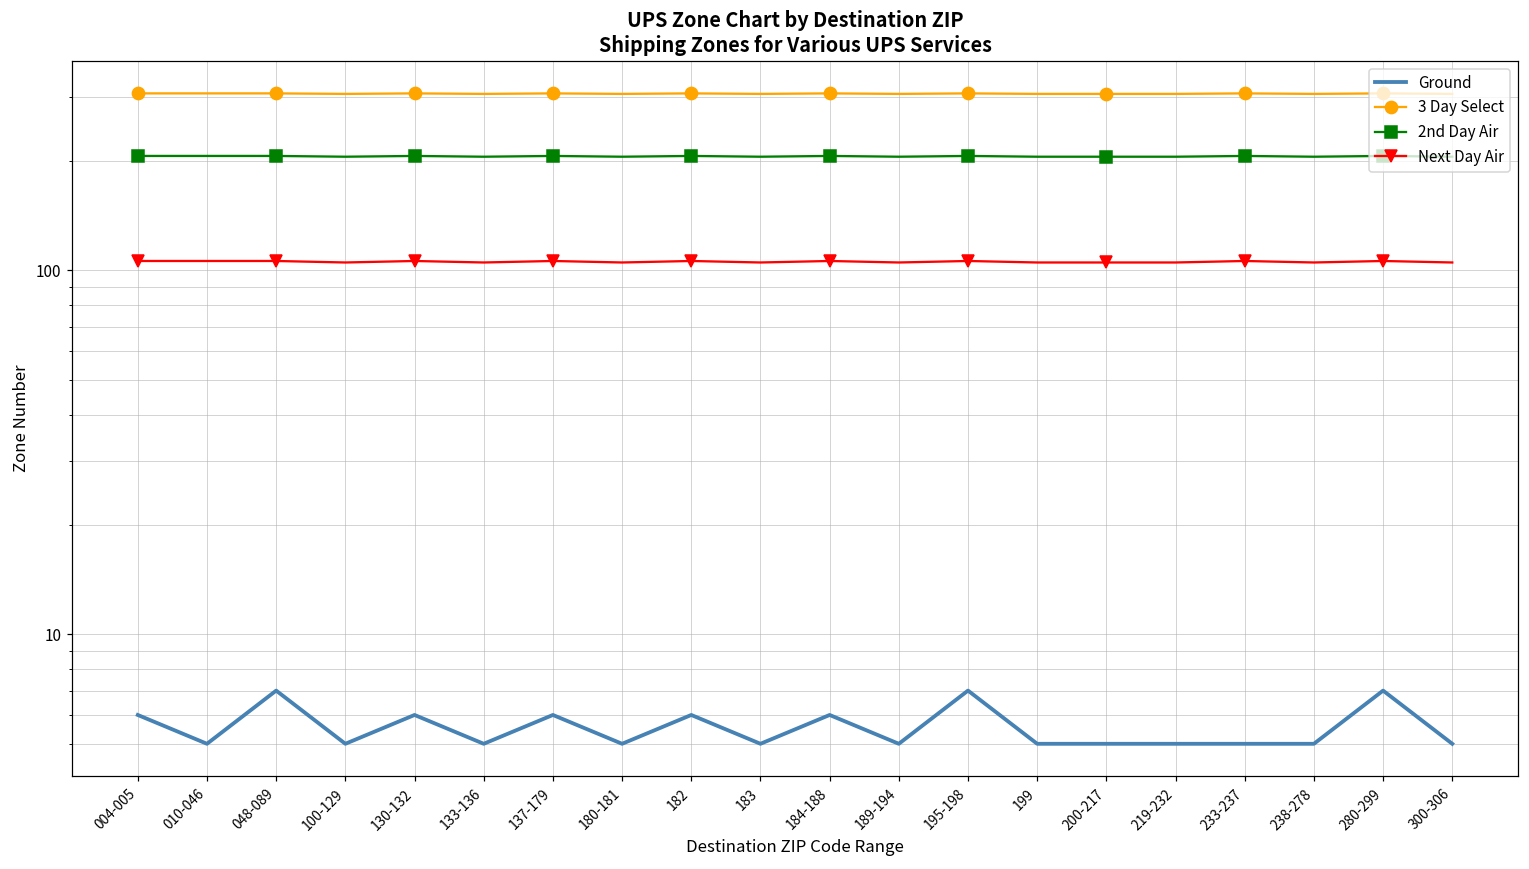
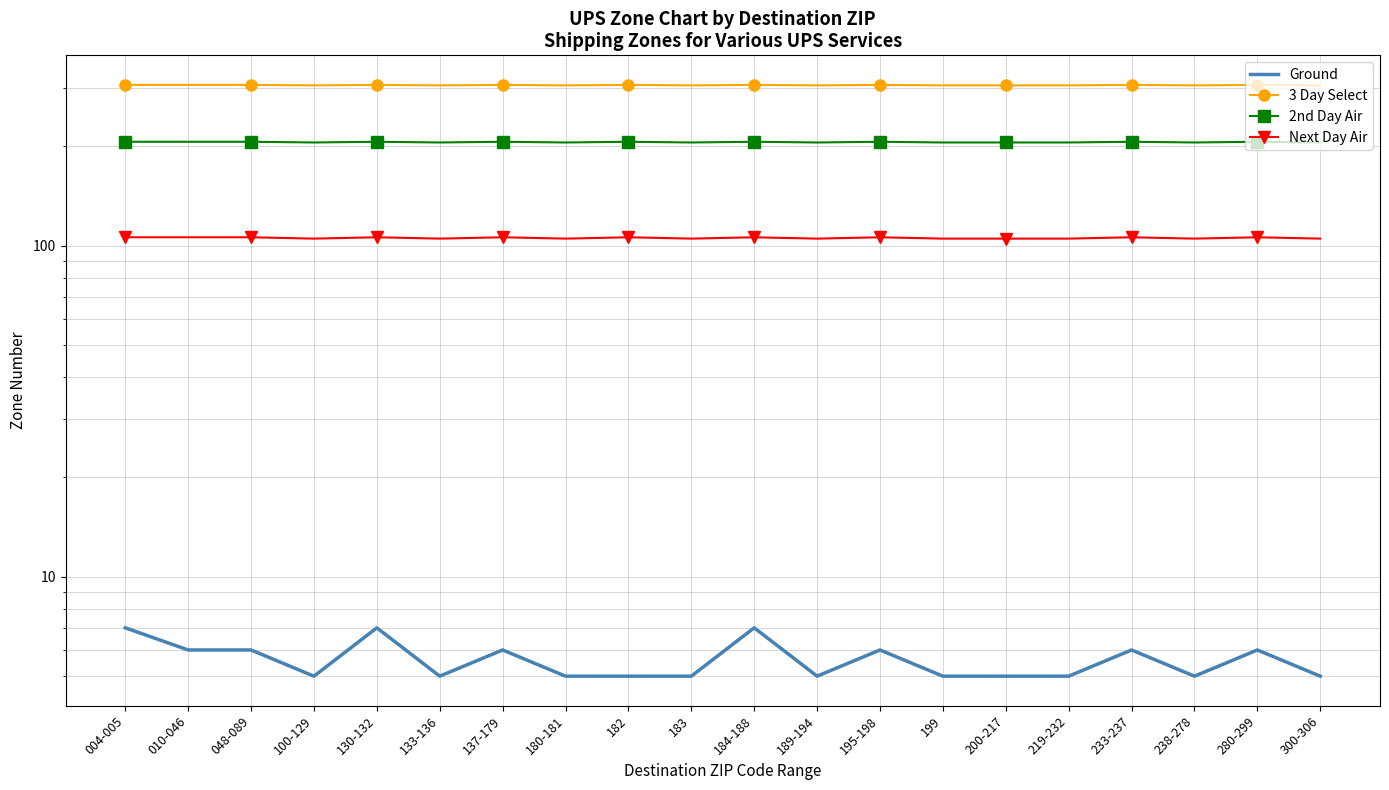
Ground, 004-005: 6 -> 7
Ground, 010-046: 5 -> 6
Ground, 048-089: 7 -> 6
Ground, 130-132: 6 -> 7
Ground, 182: 6 -> 5
Ground, 184-188: 6 -> 7
Ground, 195-198: 7 -> 6
Ground, 233-237: 5 -> 6
Ground, 280-299: 7 -> 6
